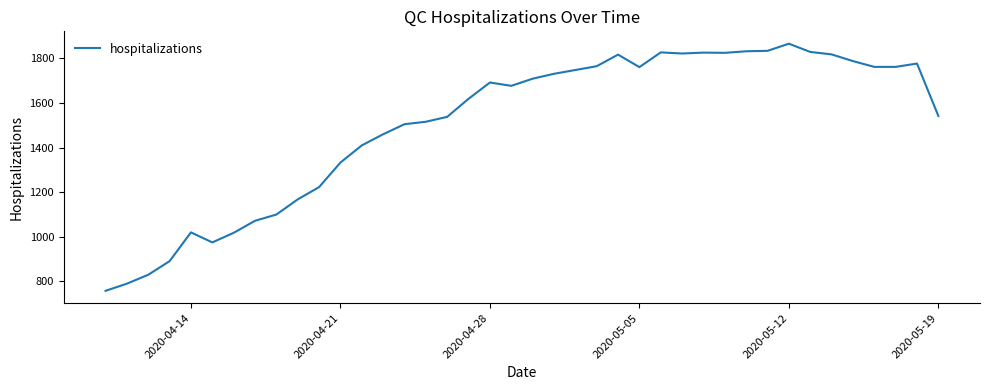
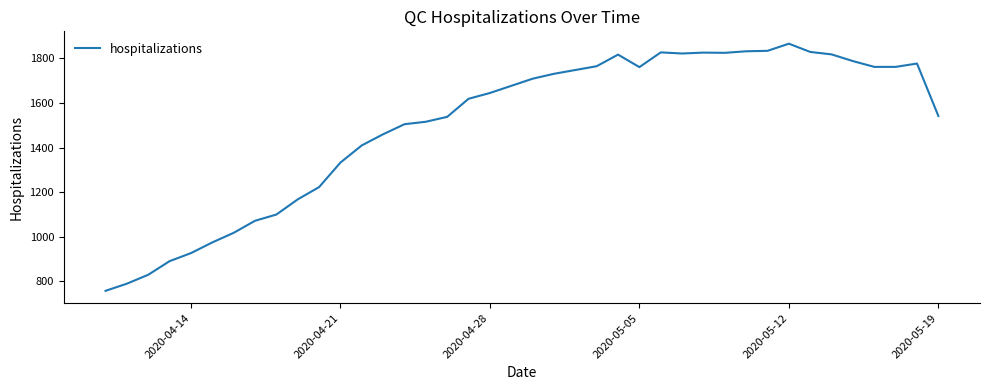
2020-04-14: 1020 -> 930
2020-04-28: 1690 -> 1650
